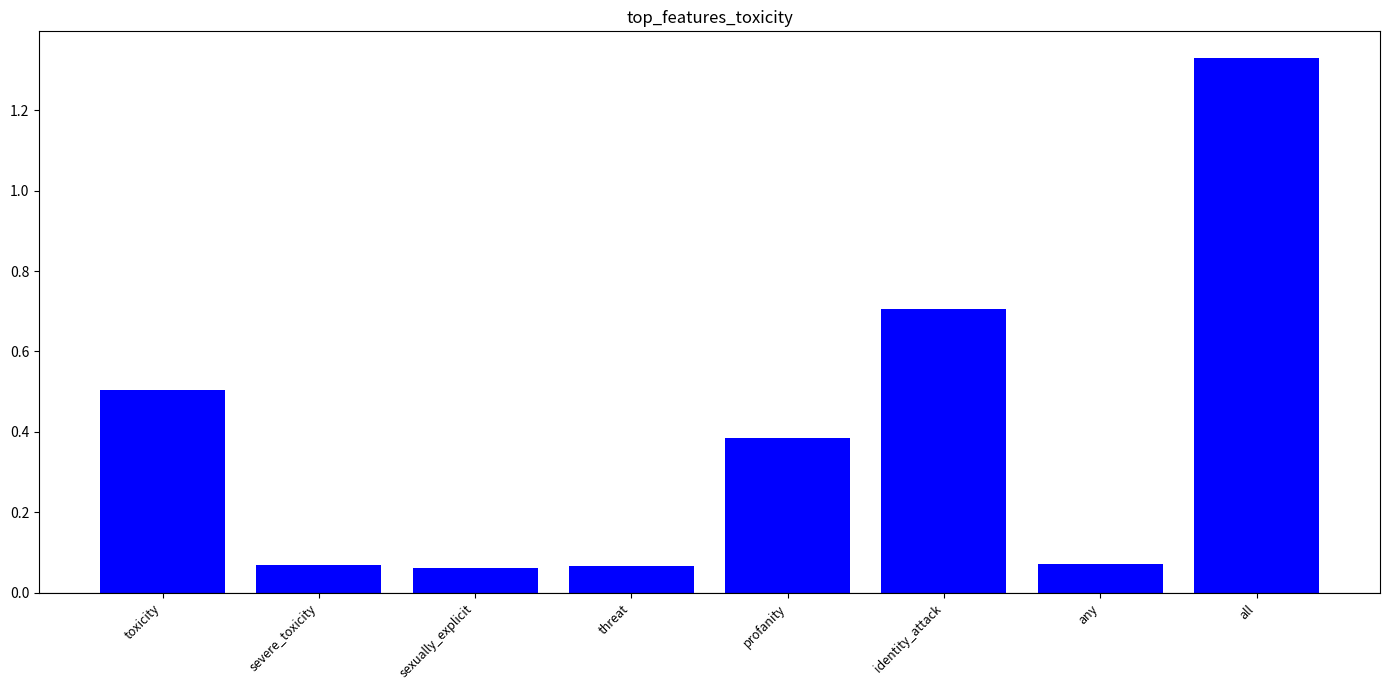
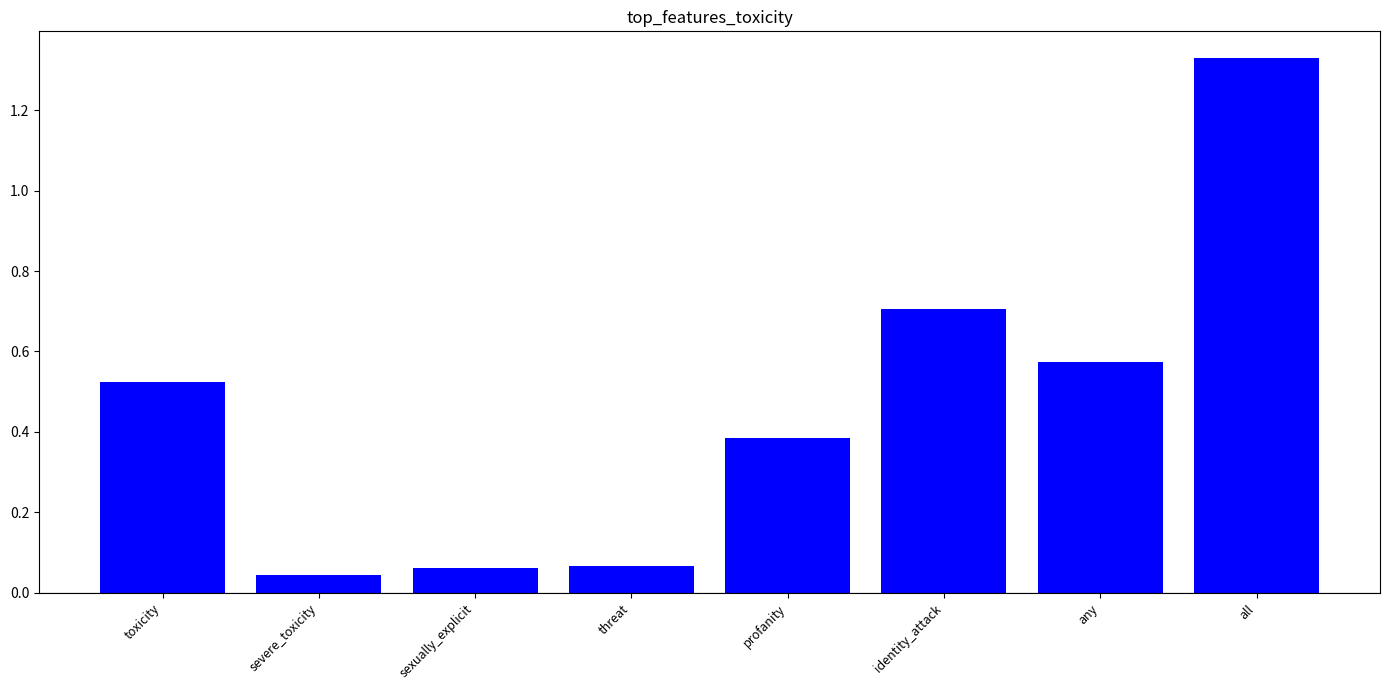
toxicity: 0.50 -> 0.53
severe_toxicity: 0.07 -> 0.04
any: 0.07 -> 0.57
